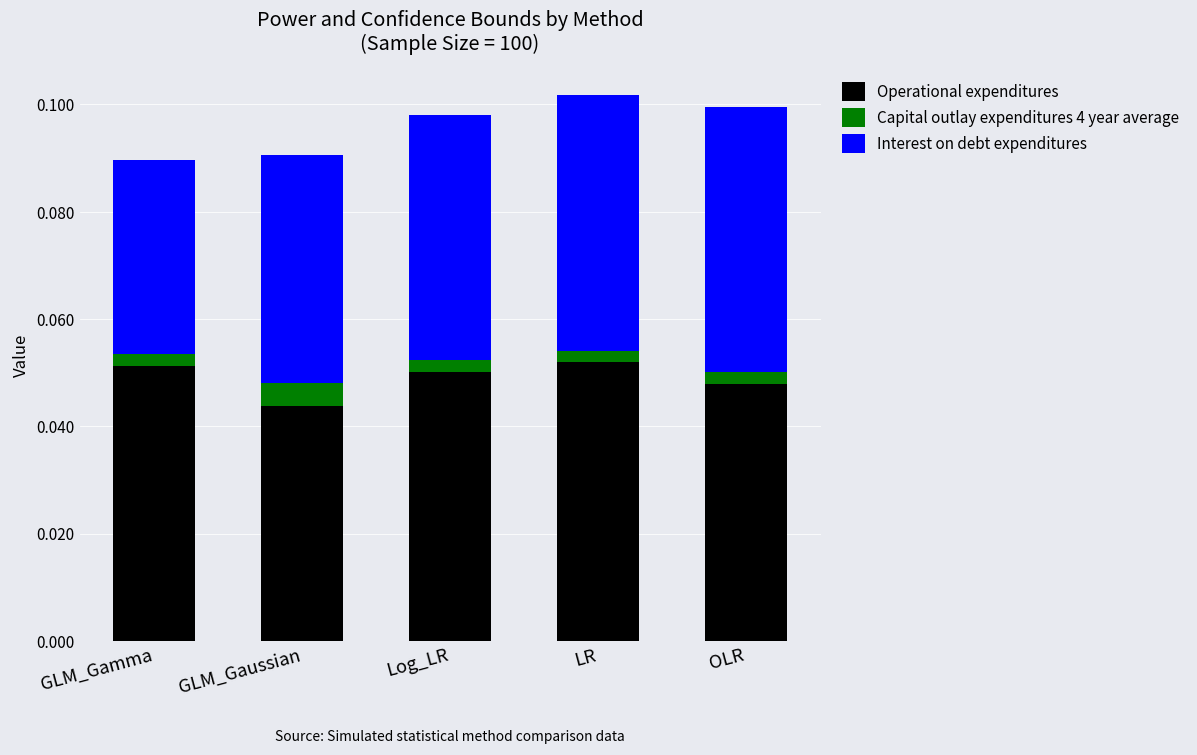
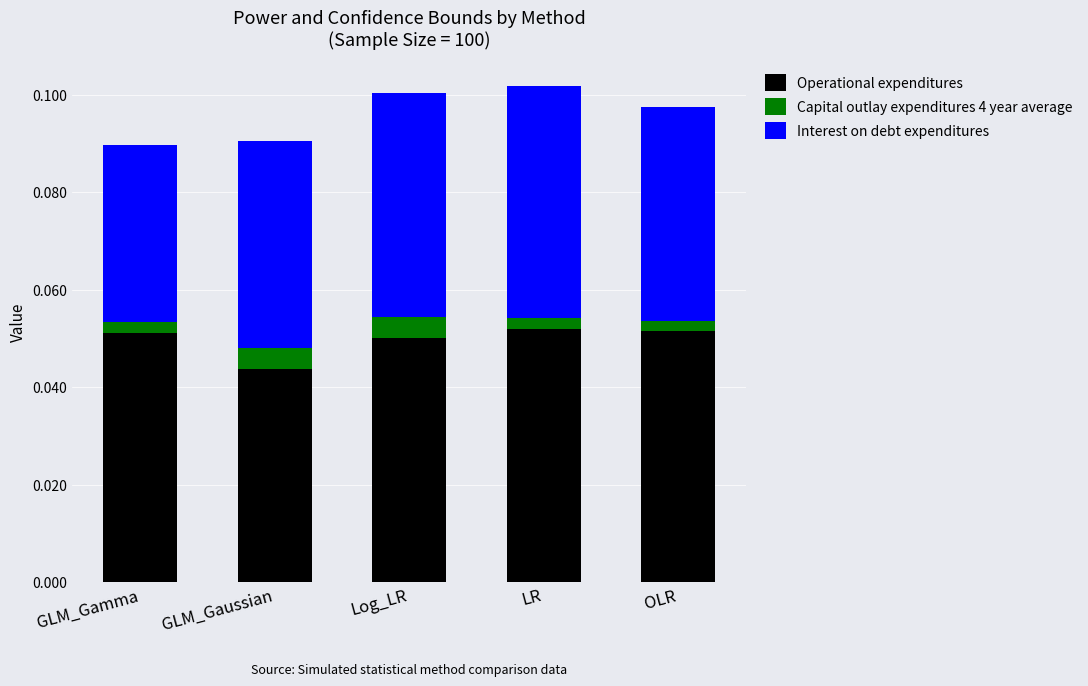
Capital outlay expenditures 4 year average, Log_LR: 0.002 -> 0.004
Operational expenditures, OLR: 0.048 -> 0.052
Interest on debt expenditures, OLR: 0.050 -> 0.044
